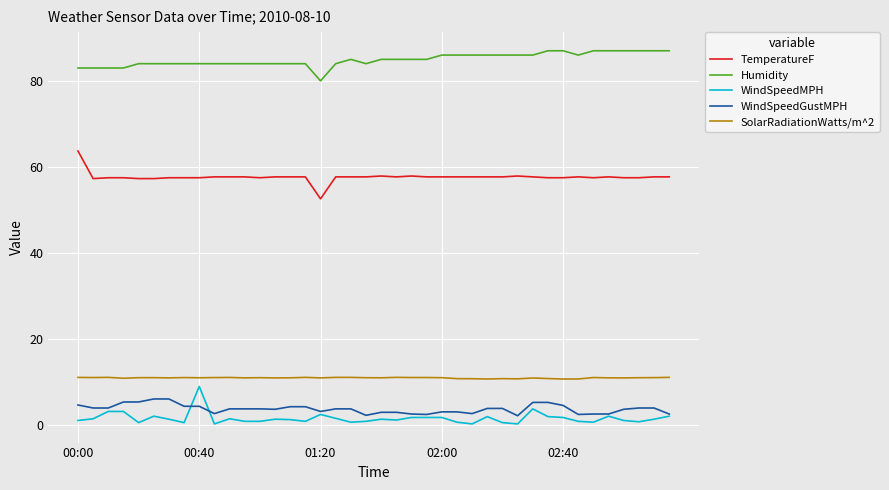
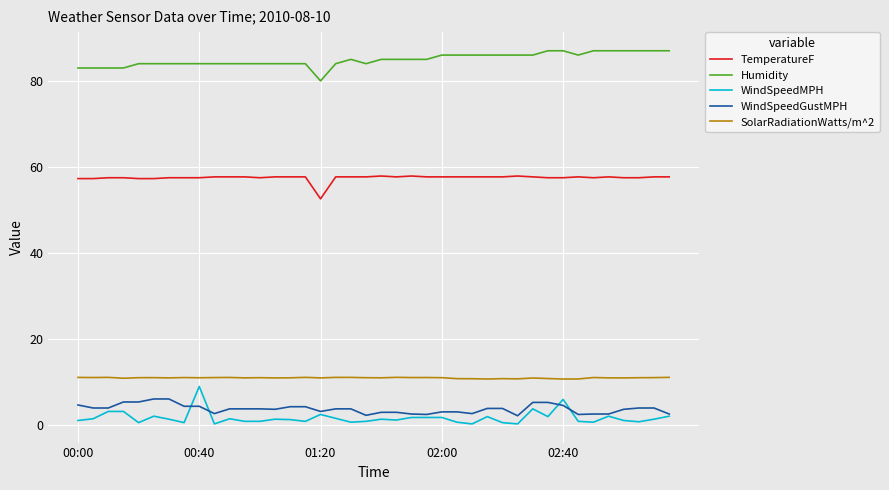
TemperatureF, 00:00: 64 -> 57
WindSpeedMPH, 02:40: 2 -> 6
